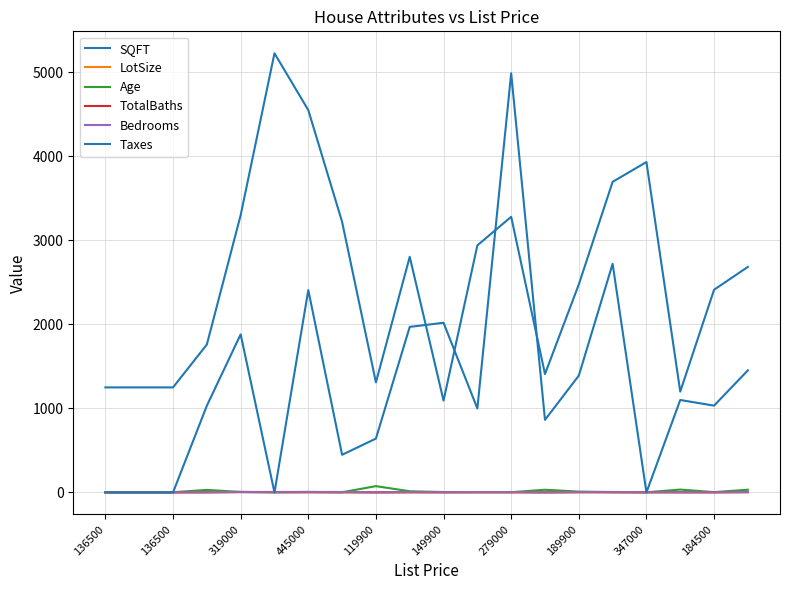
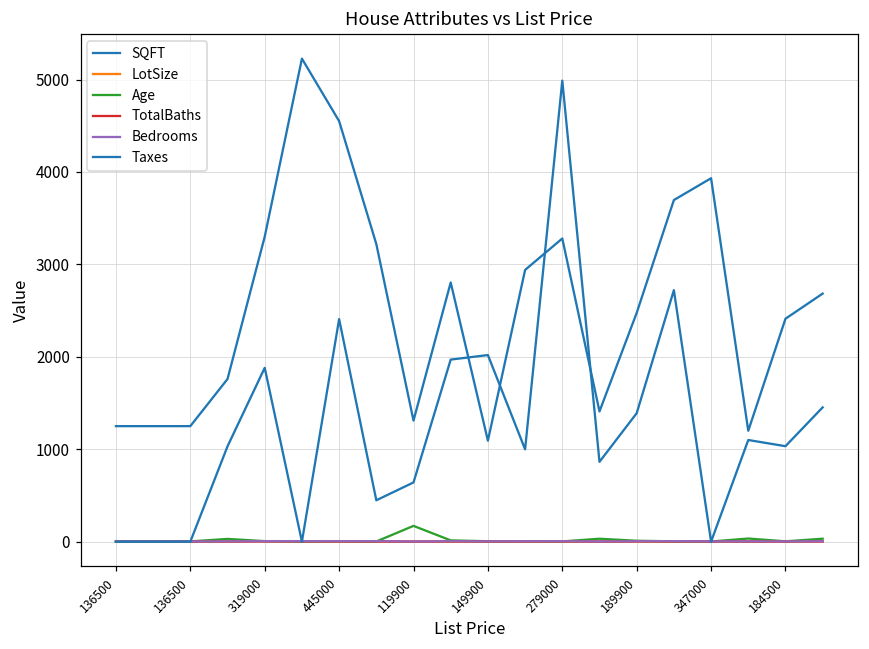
Age, 119900: 100 -> 200
